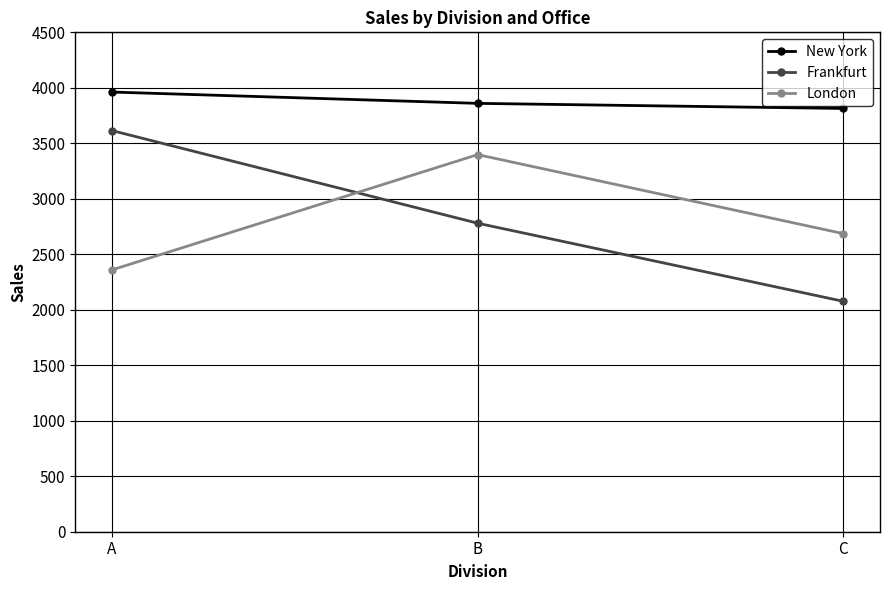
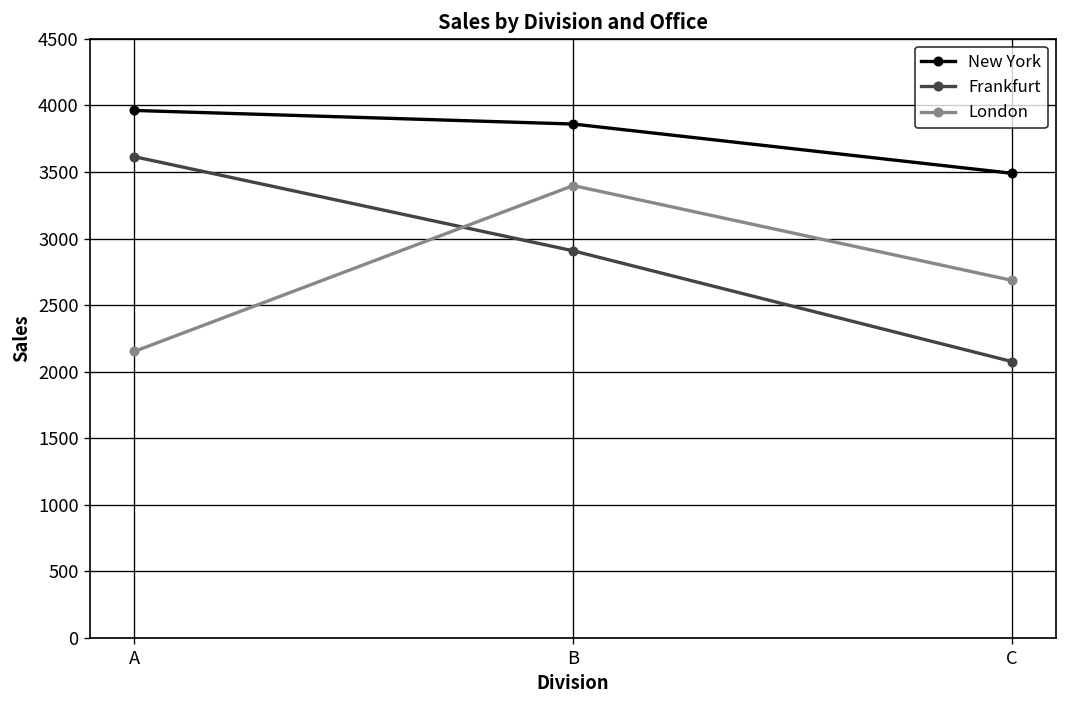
London, A: 2360 -> 2150
Frankfurt, B: 2780 -> 2910
New York, C: 3810 -> 3490
